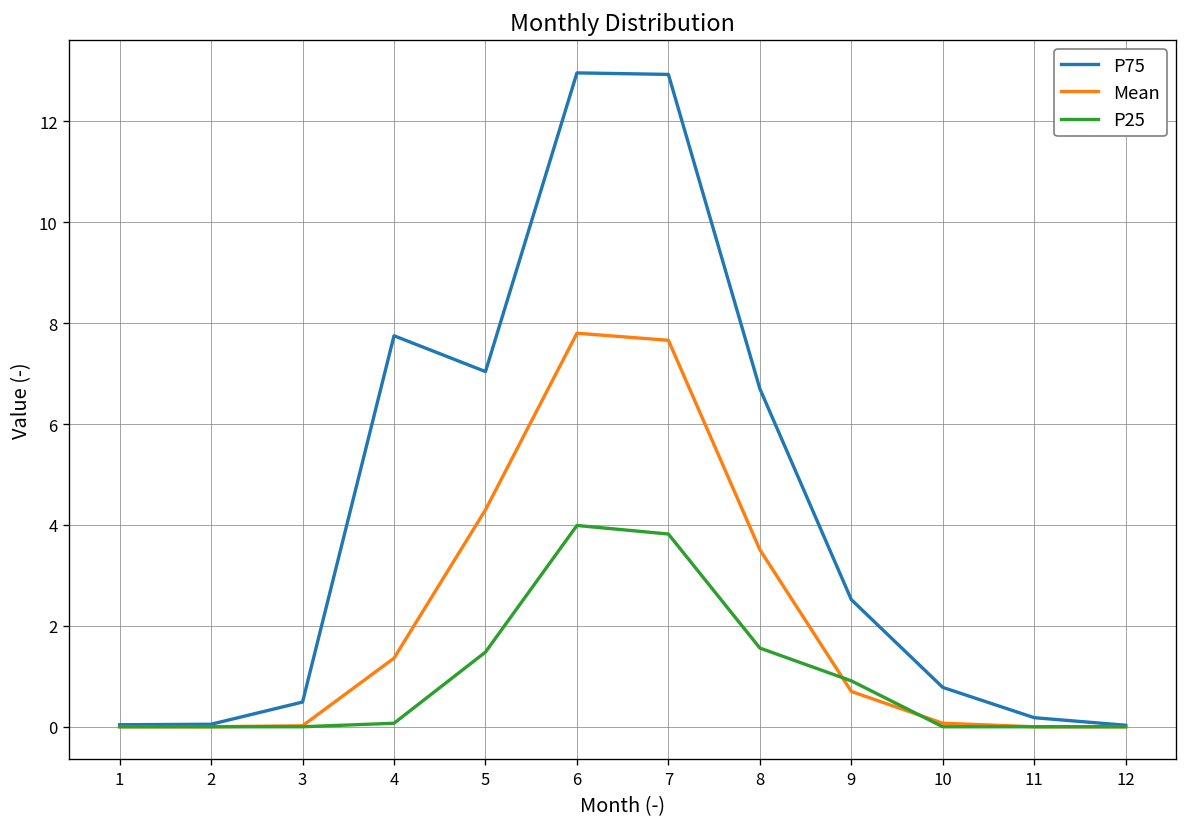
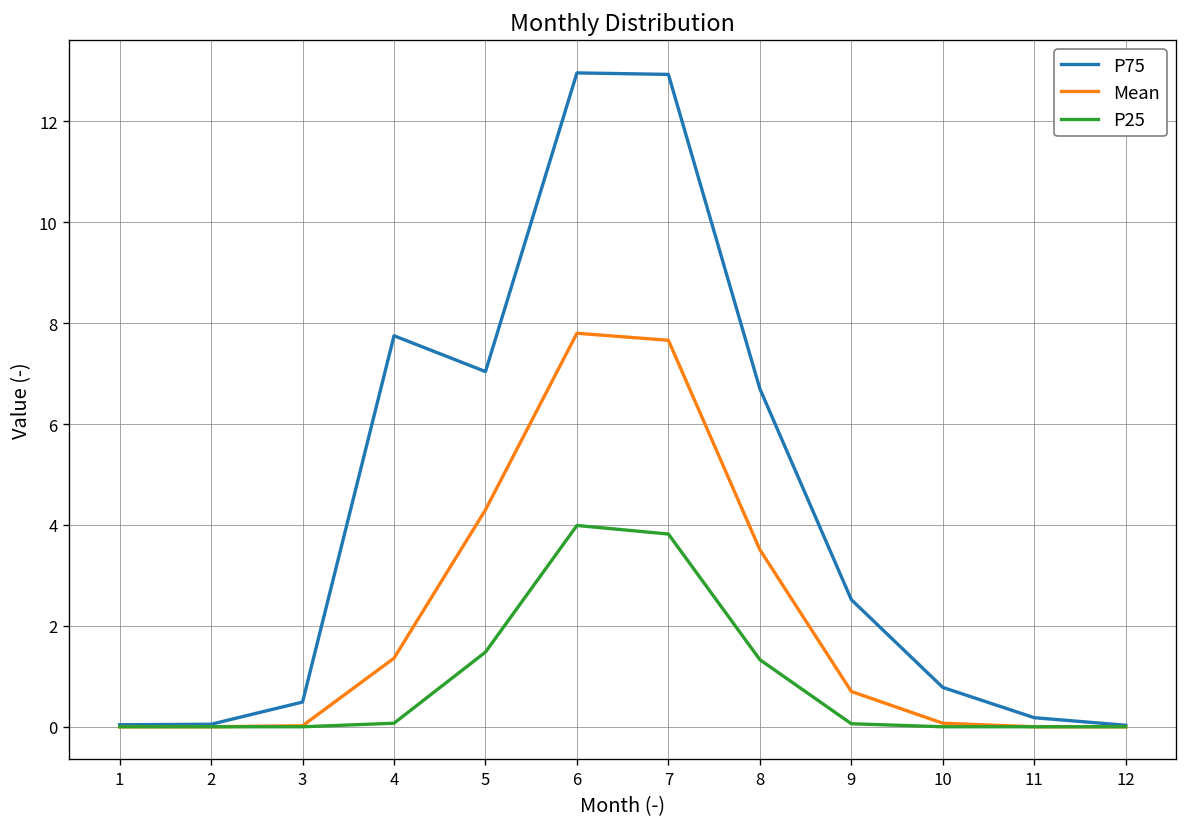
P25, 8: 1.6 -> 1.3
P25, 9: 0.9 -> 0.1
